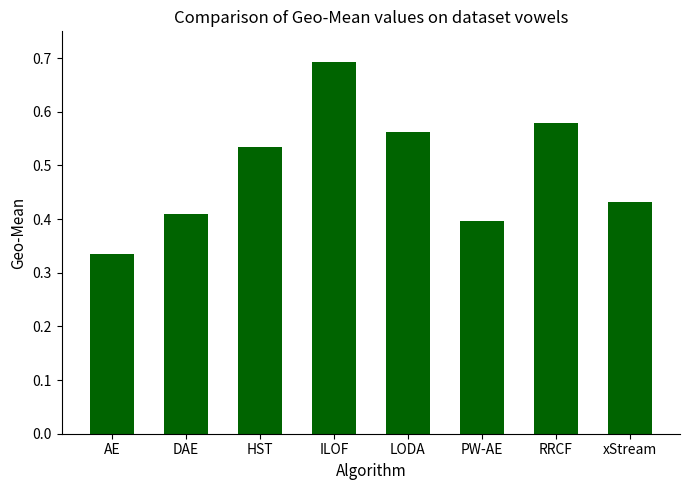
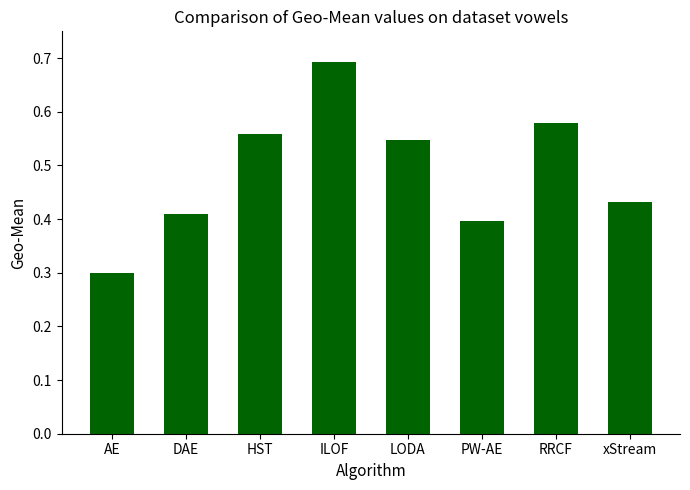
AE: 0.34 -> 0.30
HST: 0.53 -> 0.56
LODA: 0.56 -> 0.55
